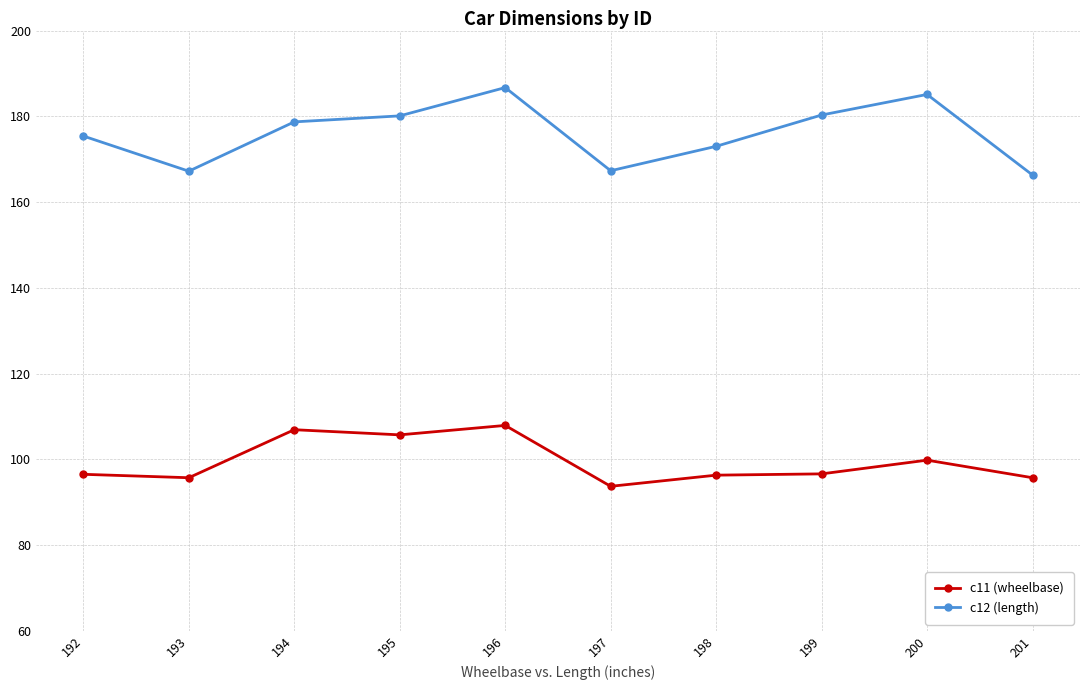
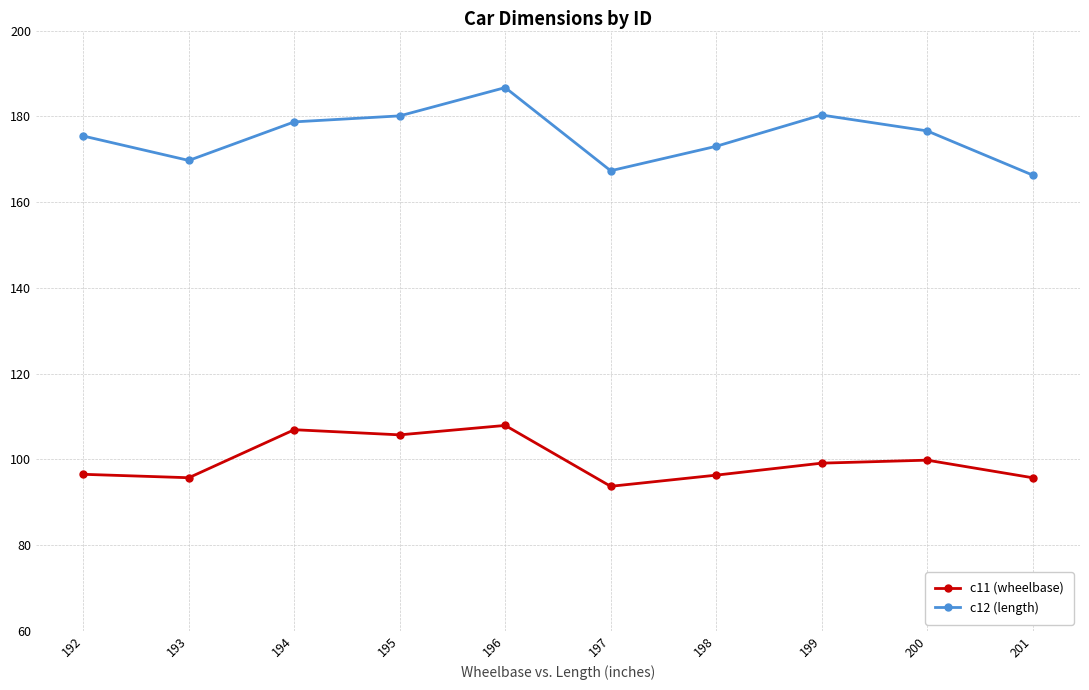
c12 (length), 193: 167 -> 170
c11 (wheelbase), 199: 97 -> 99
c12 (length), 200: 185 -> 177
